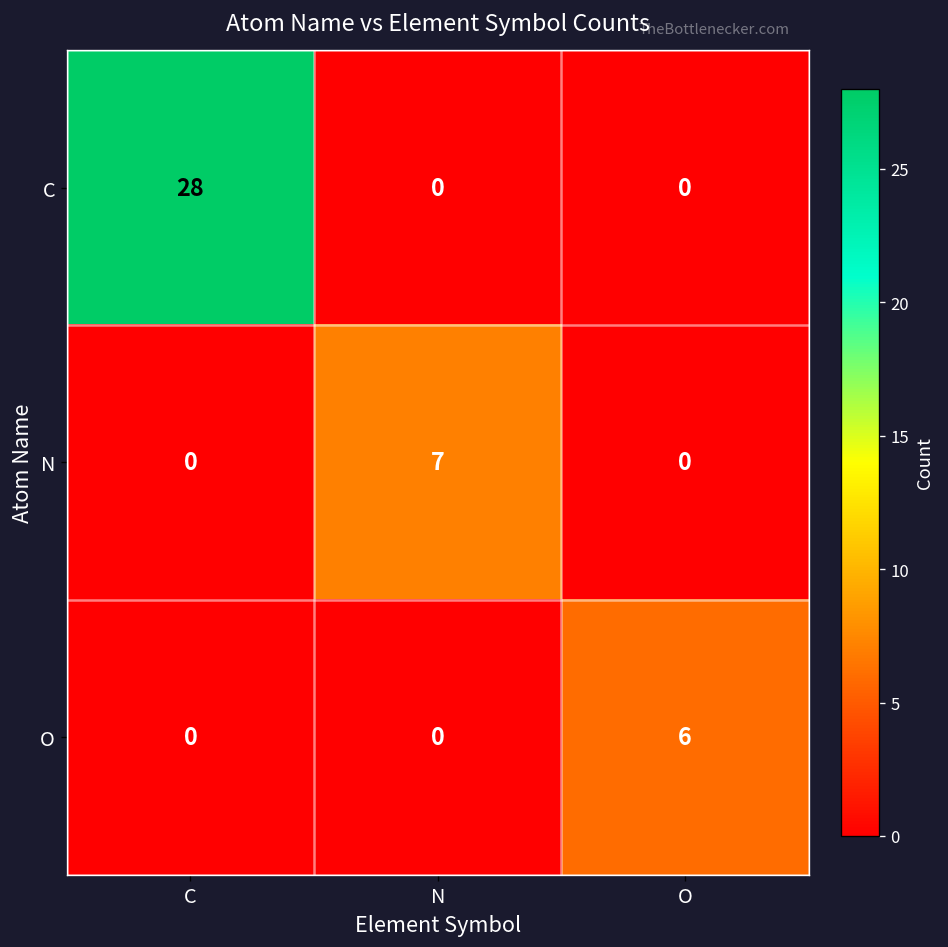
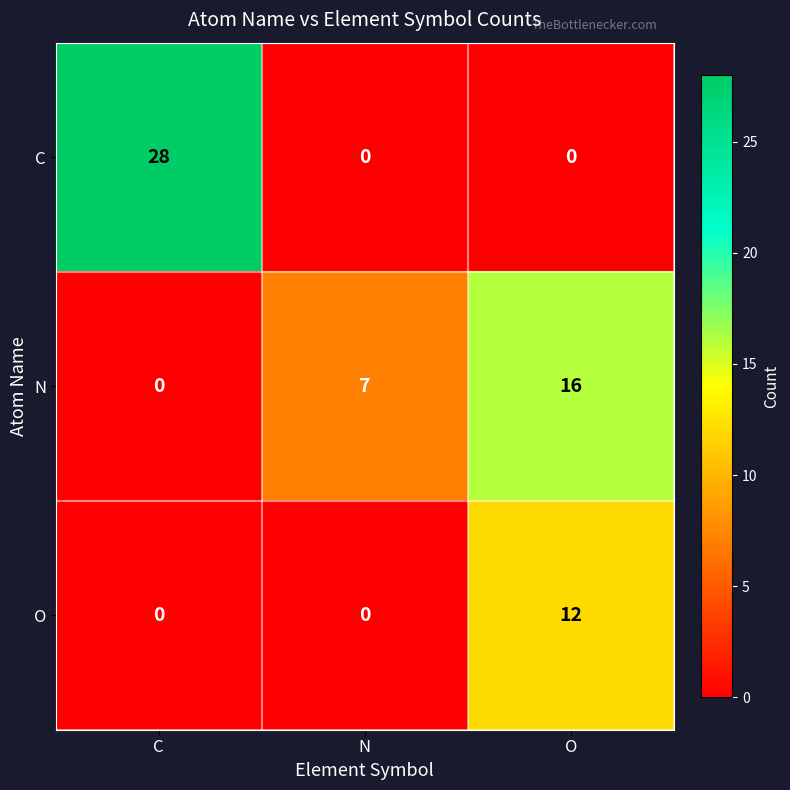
N, O: 0 -> 16
O, O: 6 -> 12
